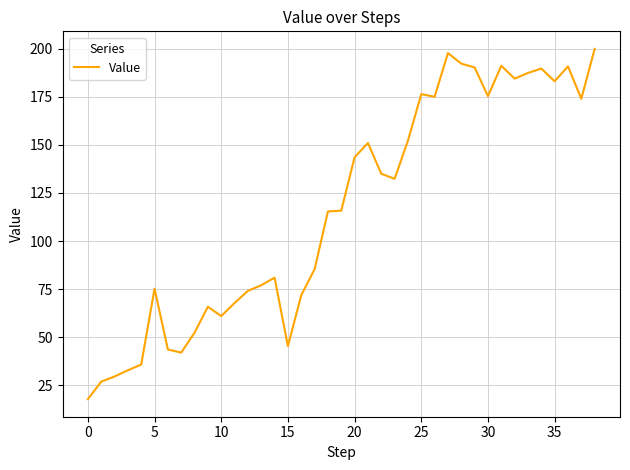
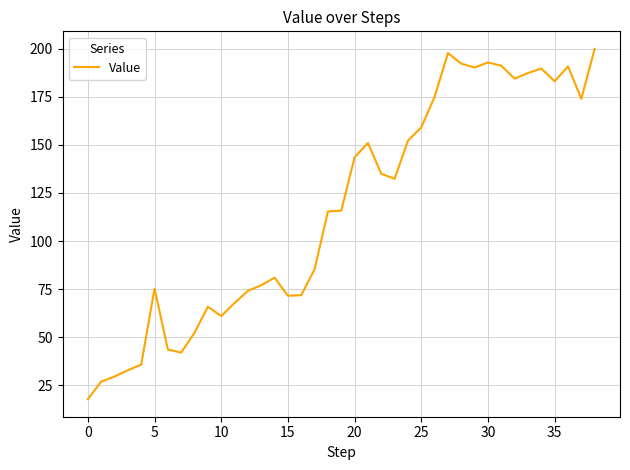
15: 45 -> 72
25: 176 -> 159
30: 175 -> 193
